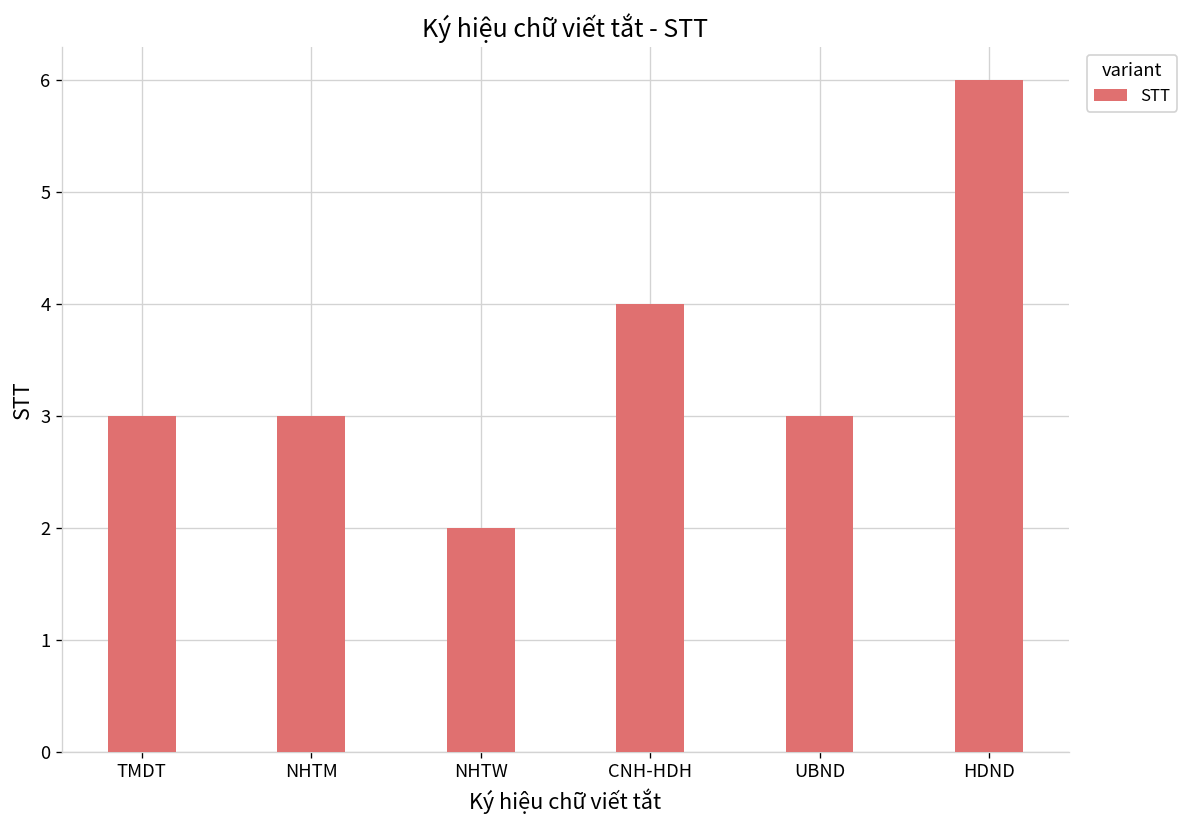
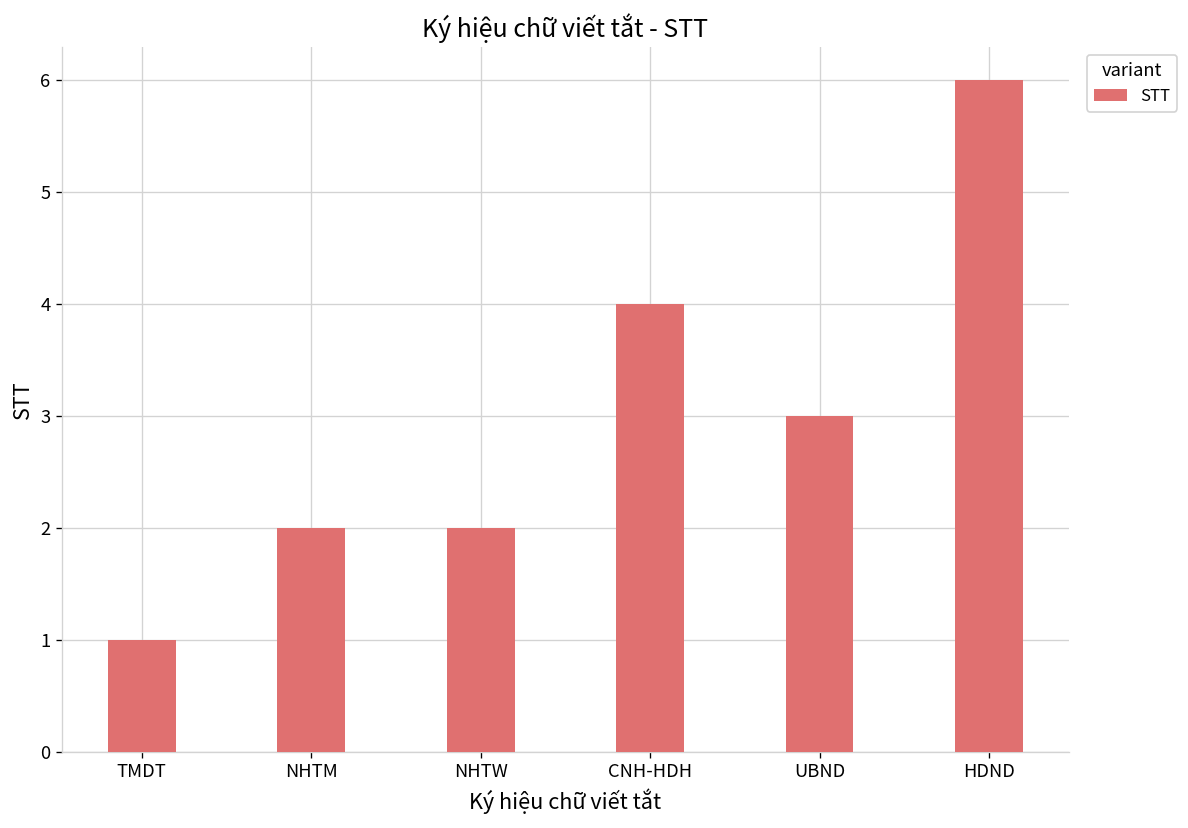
TMDT: 3 -> 1
NHTM: 3 -> 2
